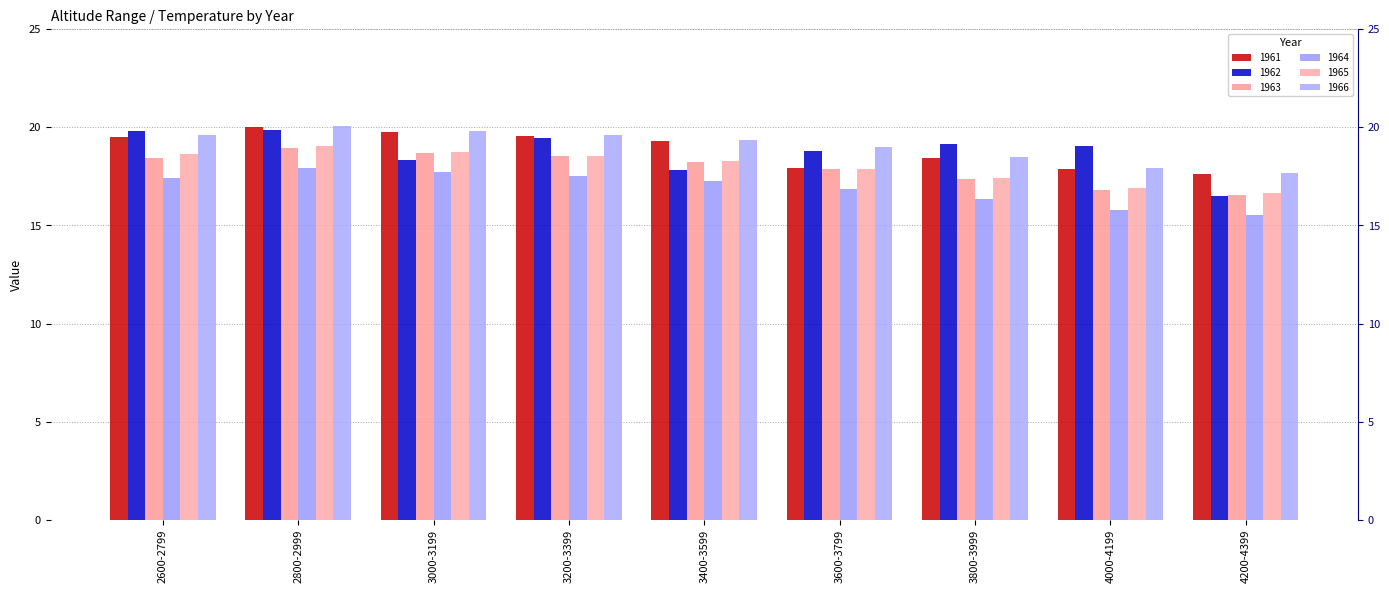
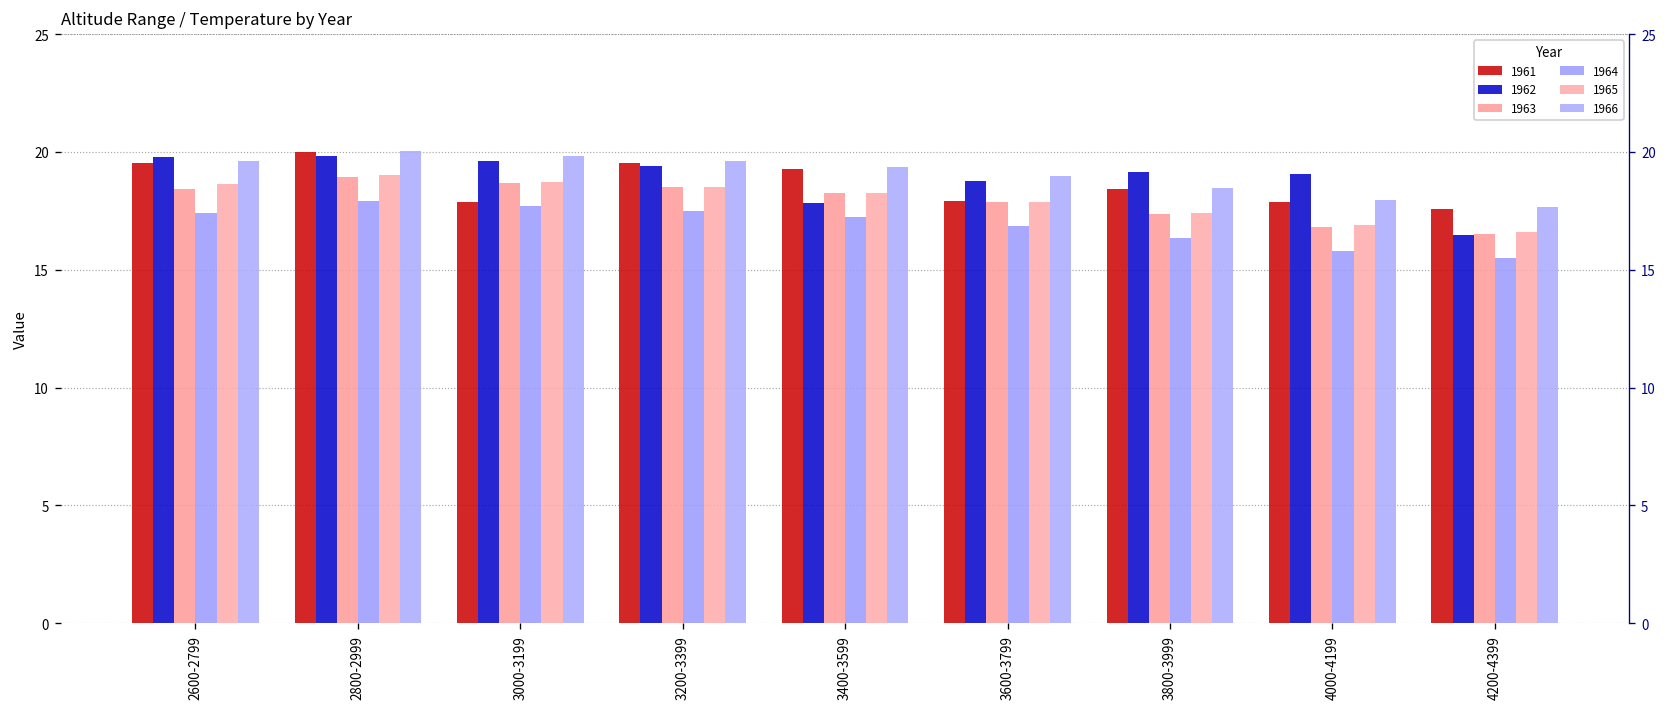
1961, 3000-3199: 19.8 -> 17.9
1962, 3000-3199: 18.3 -> 19.6
